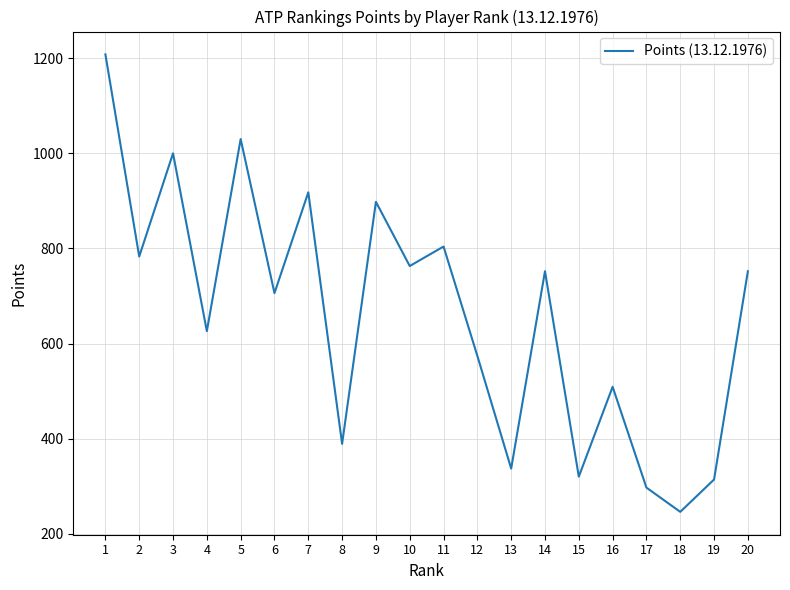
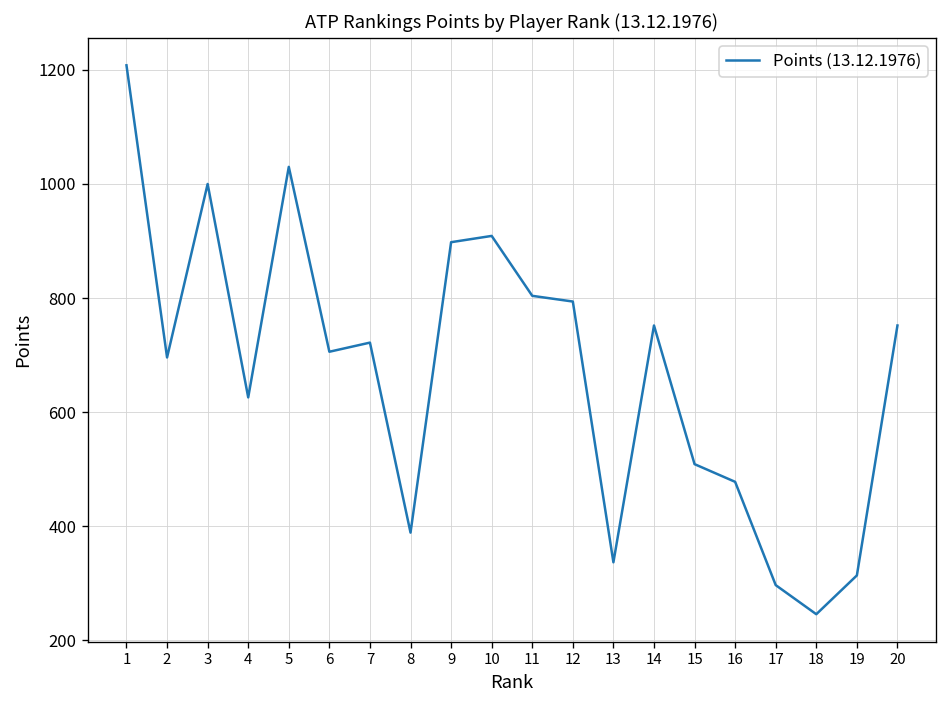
2: 780 -> 700
7: 920 -> 720
10: 760 -> 910
12: 570 -> 790
15: 320 -> 510
16: 510 -> 480
